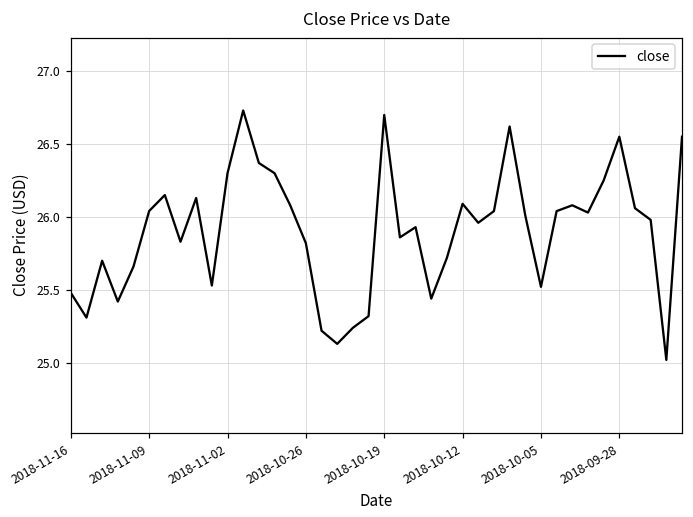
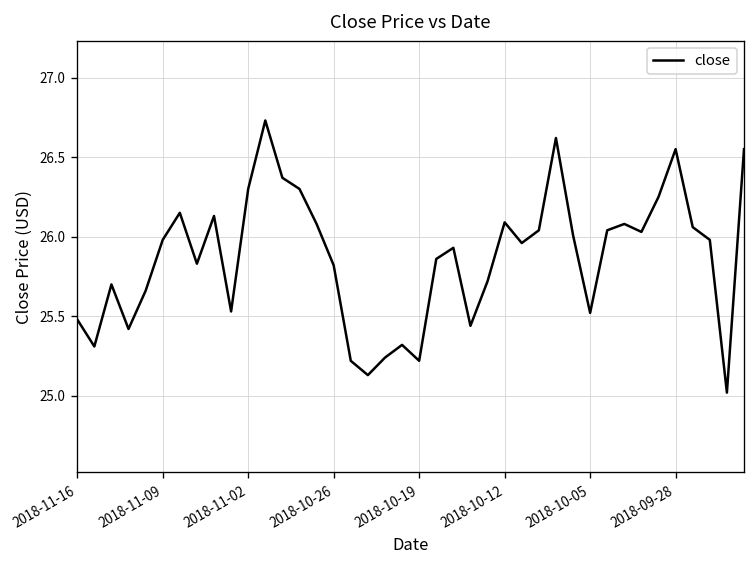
2018-11-09: 26.04 -> 25.98
2018-10-19: 26.70 -> 25.22
